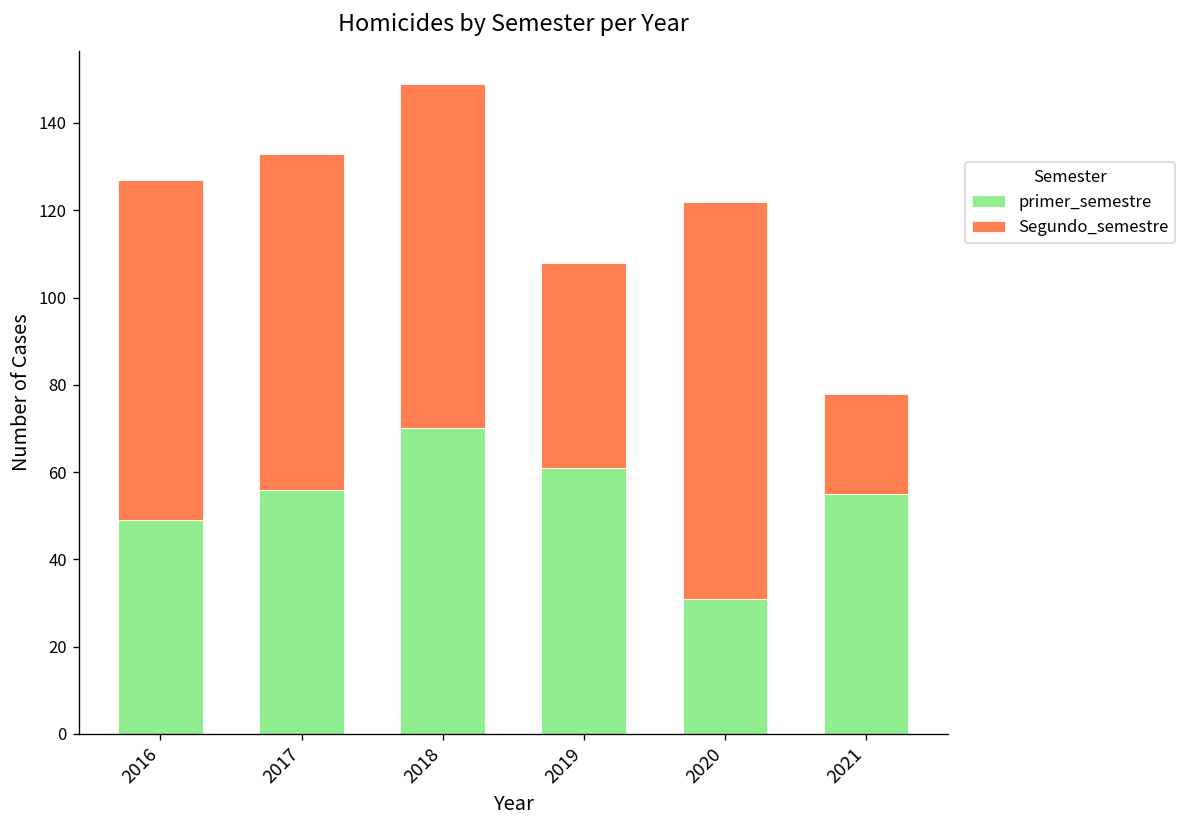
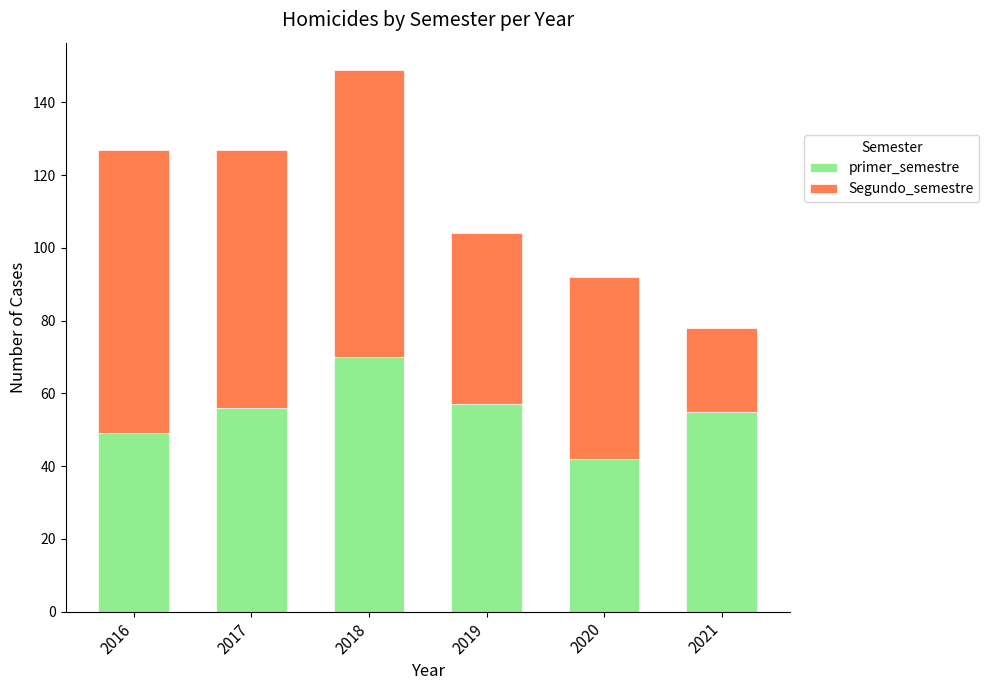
Segundo_semestre, 2017: 77 -> 71
primer_semestre, 2019: 61 -> 57
primer_semestre, 2020: 31 -> 42
Segundo_semestre, 2020: 91 -> 50
